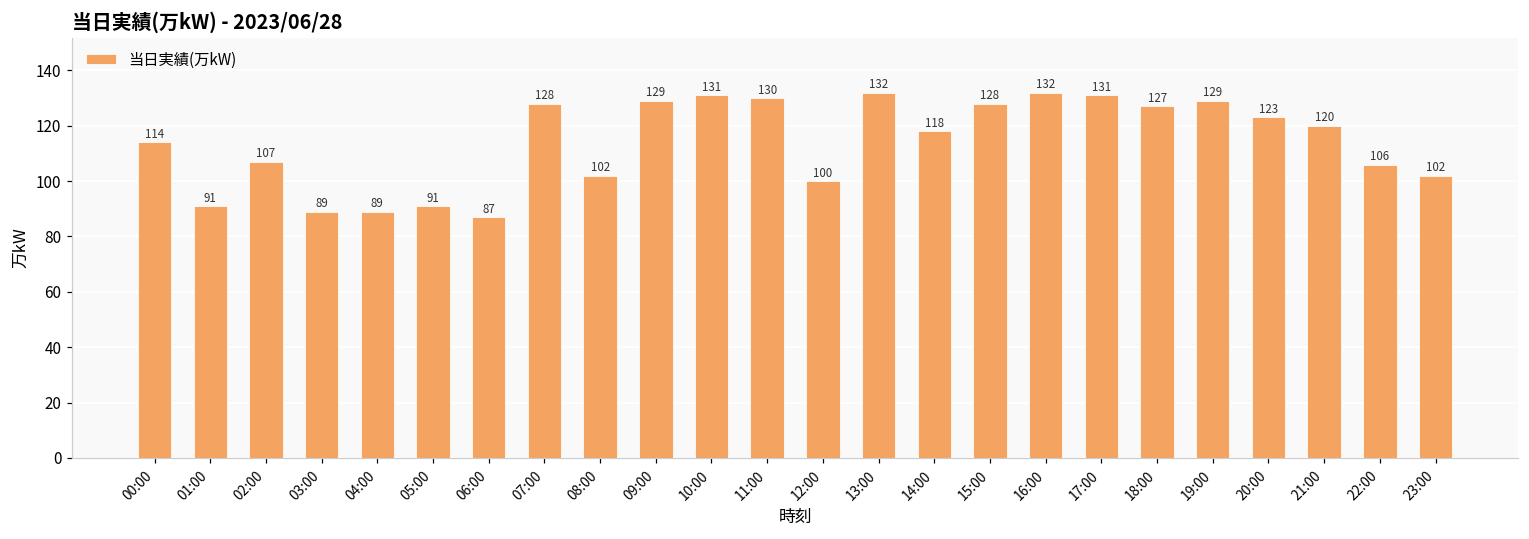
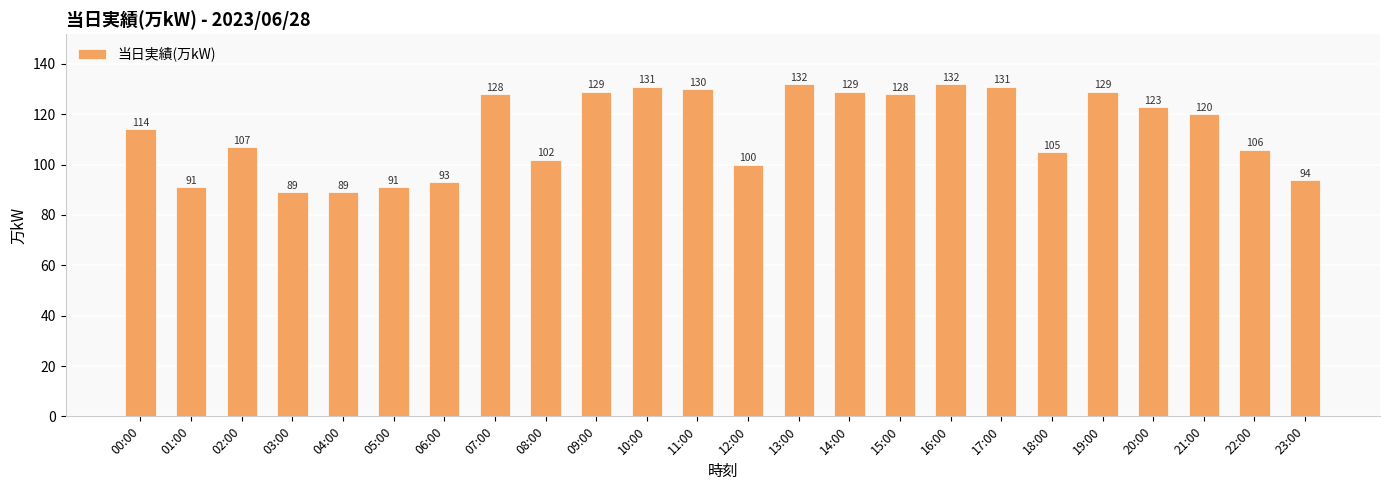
06:00: 87 -> 93
14:00: 118 -> 129
18:00: 127 -> 105
23:00: 102 -> 94
